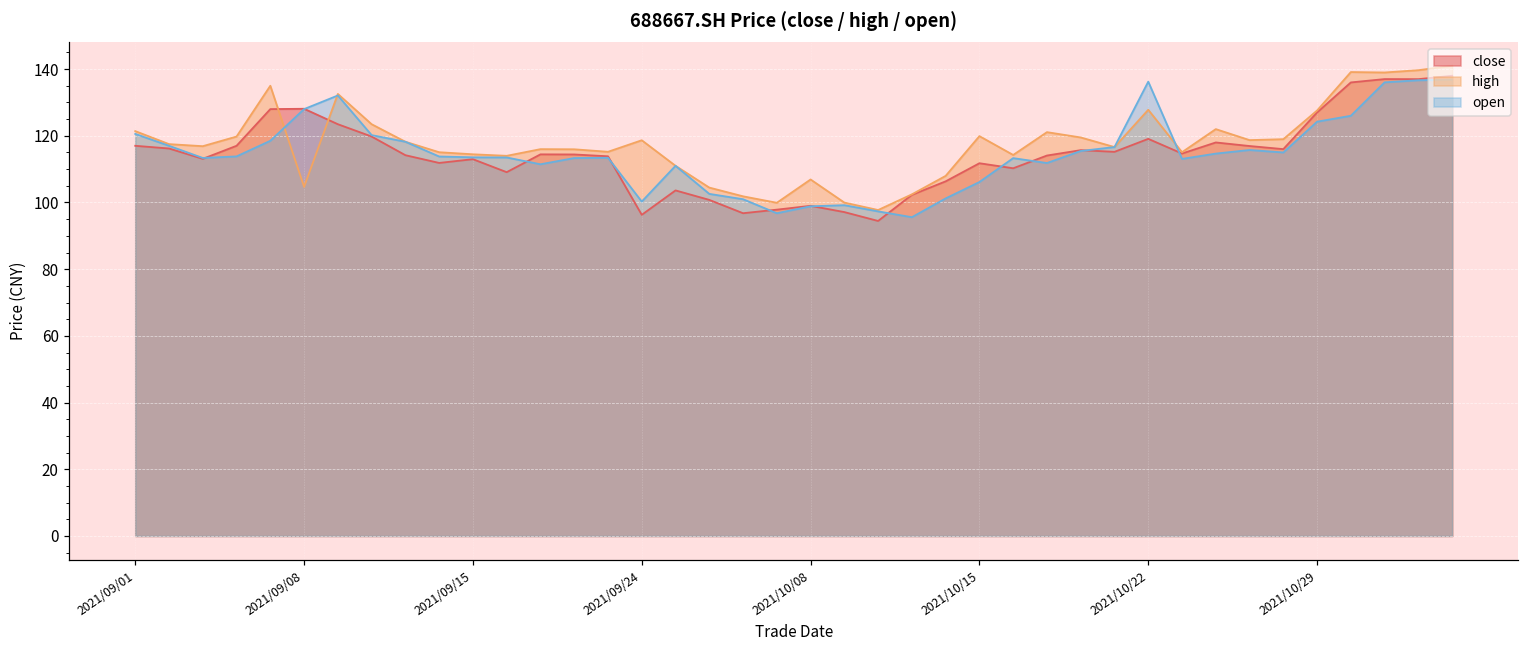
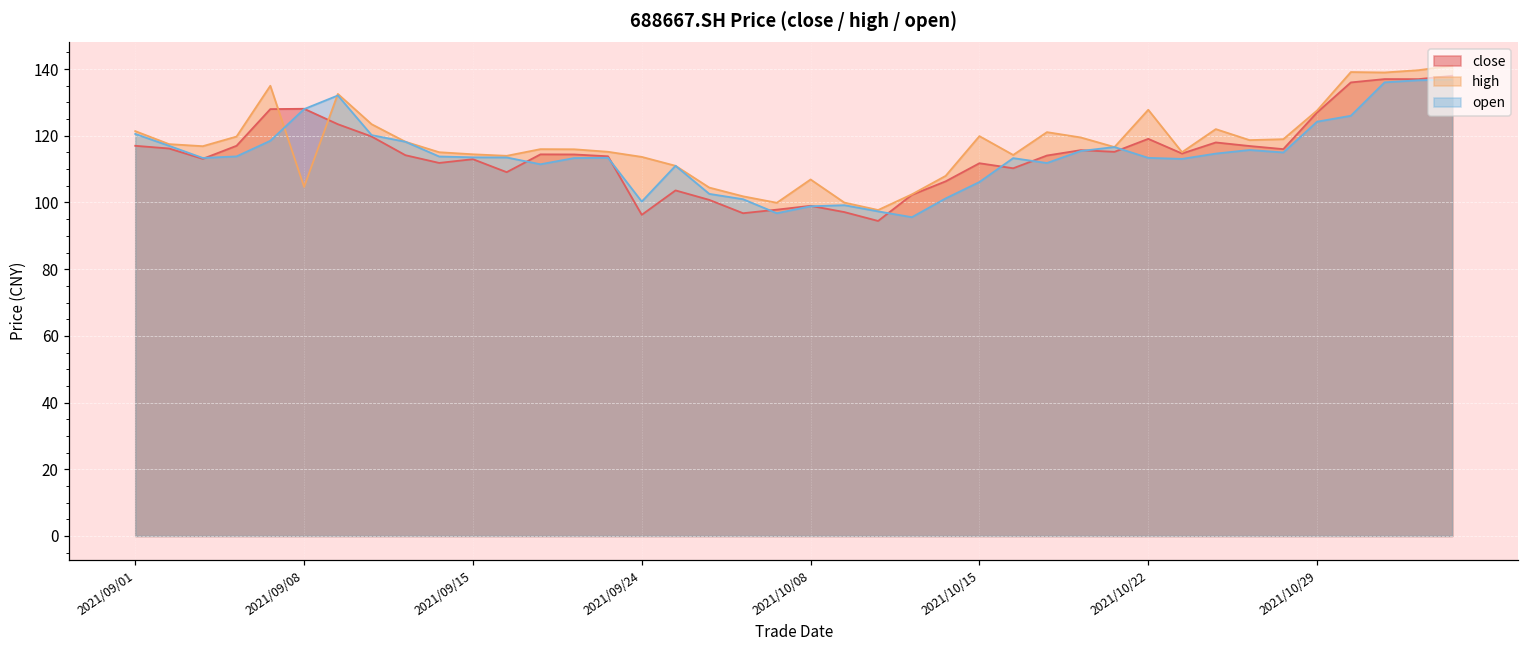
high, 2021/09/24: 119 -> 114
open, 2021/10/22: 136 -> 113
